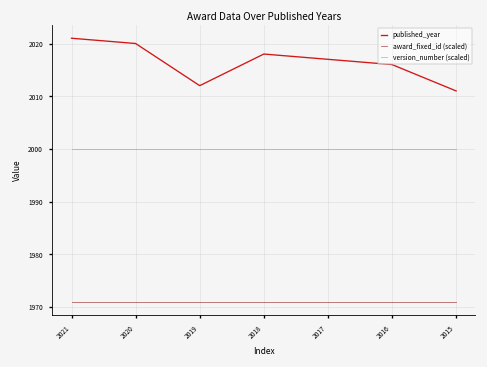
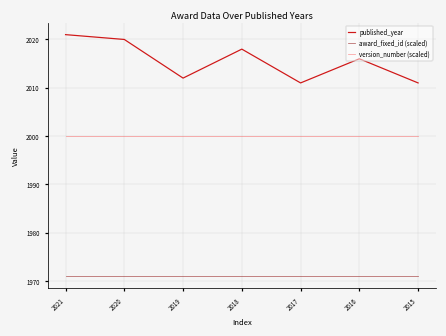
published_year, 2017: 2017 -> 2011
